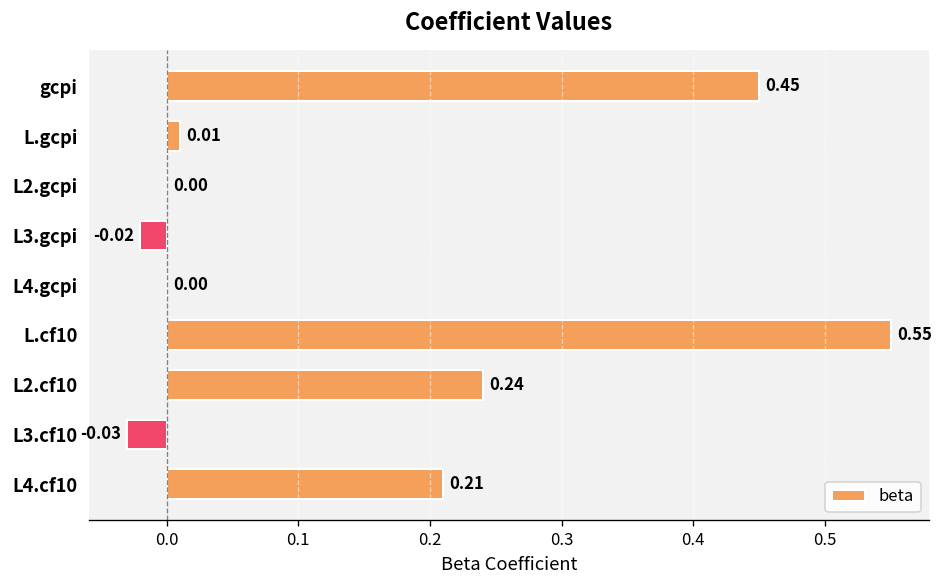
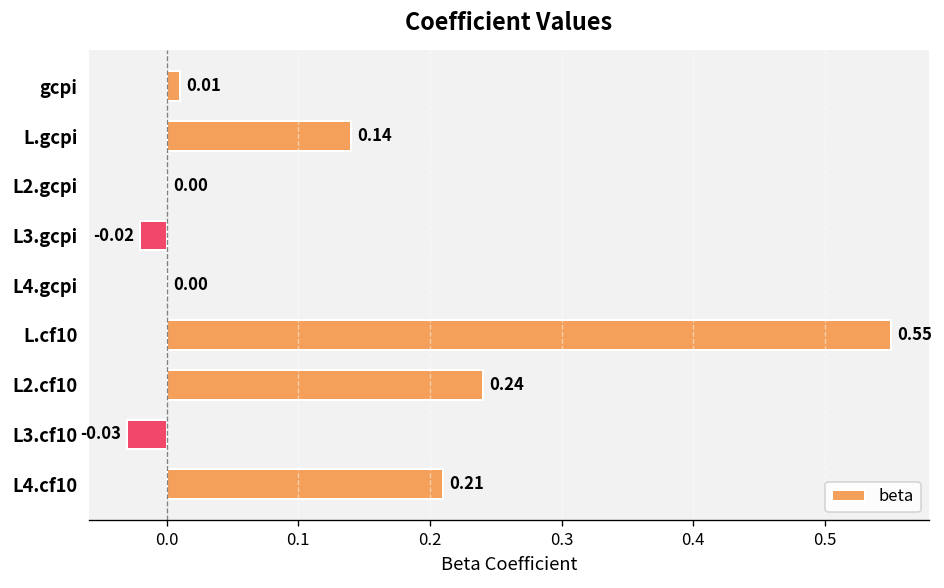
gcpi: 0.45 -> 0.01
L.gcpi: 0.01 -> 0.14
